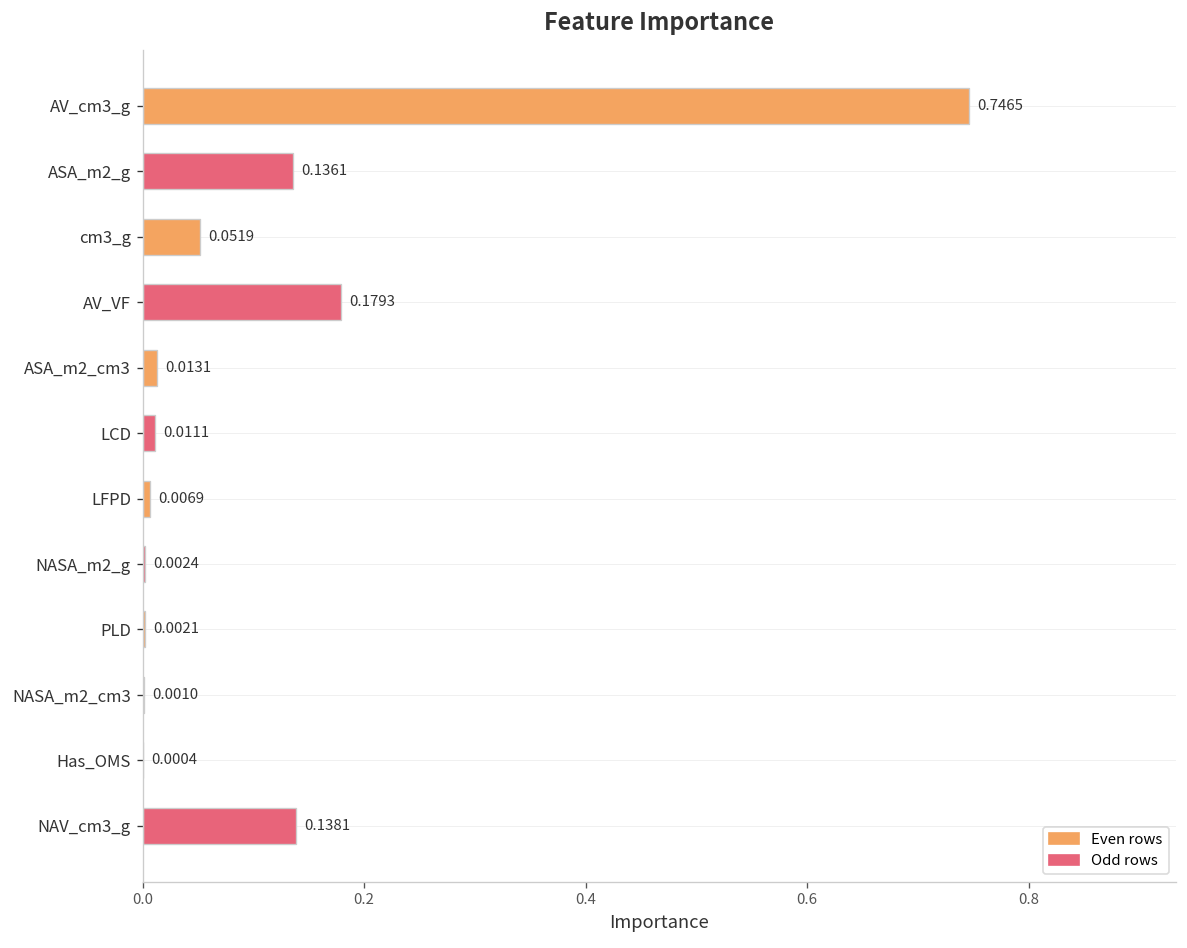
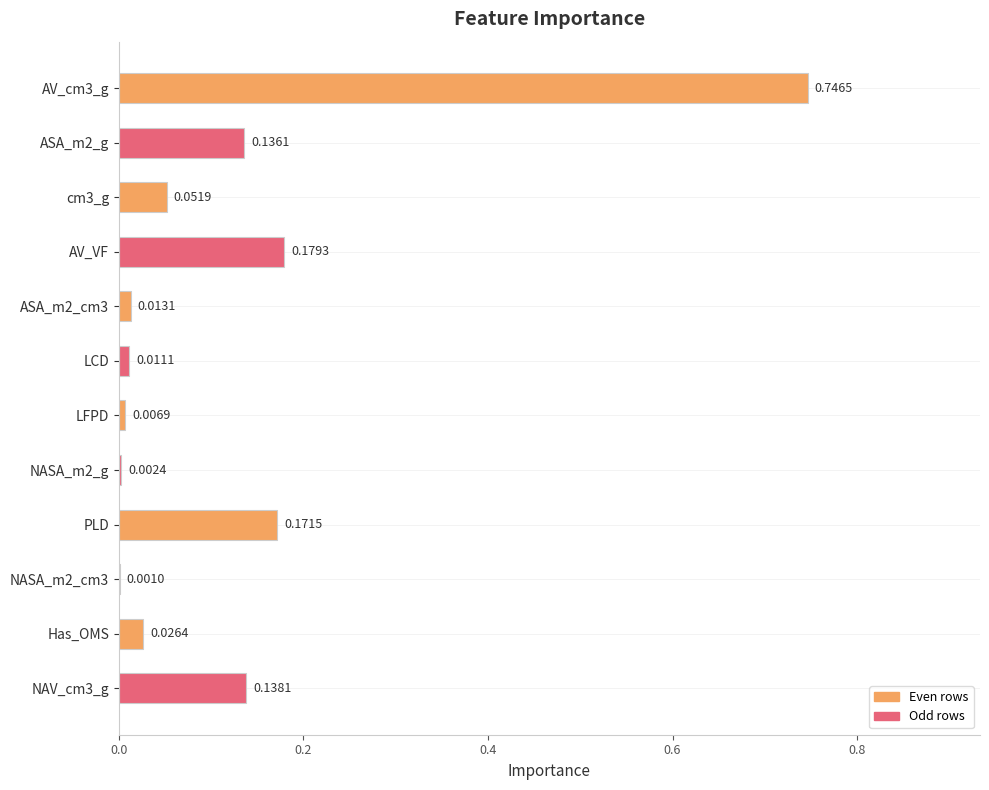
PLD: 0.0021 -> 0.1715
Has_OMS: 0.0004 -> 0.0264
